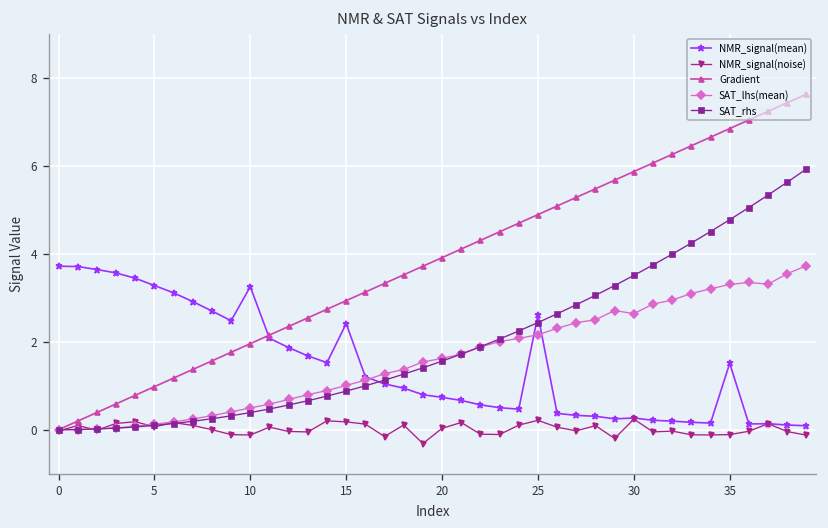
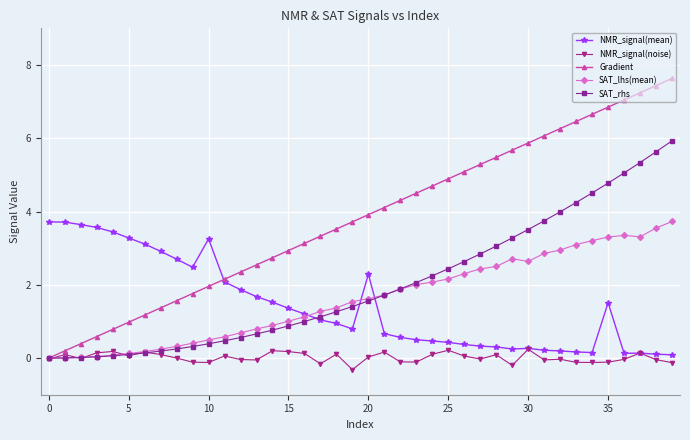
NMR_signal(mean), 15: 2.4 -> 1.4
NMR_signal(mean), 20: 0.7 -> 2.3
NMR_signal(mean), 25: 2.6 -> 0.4
